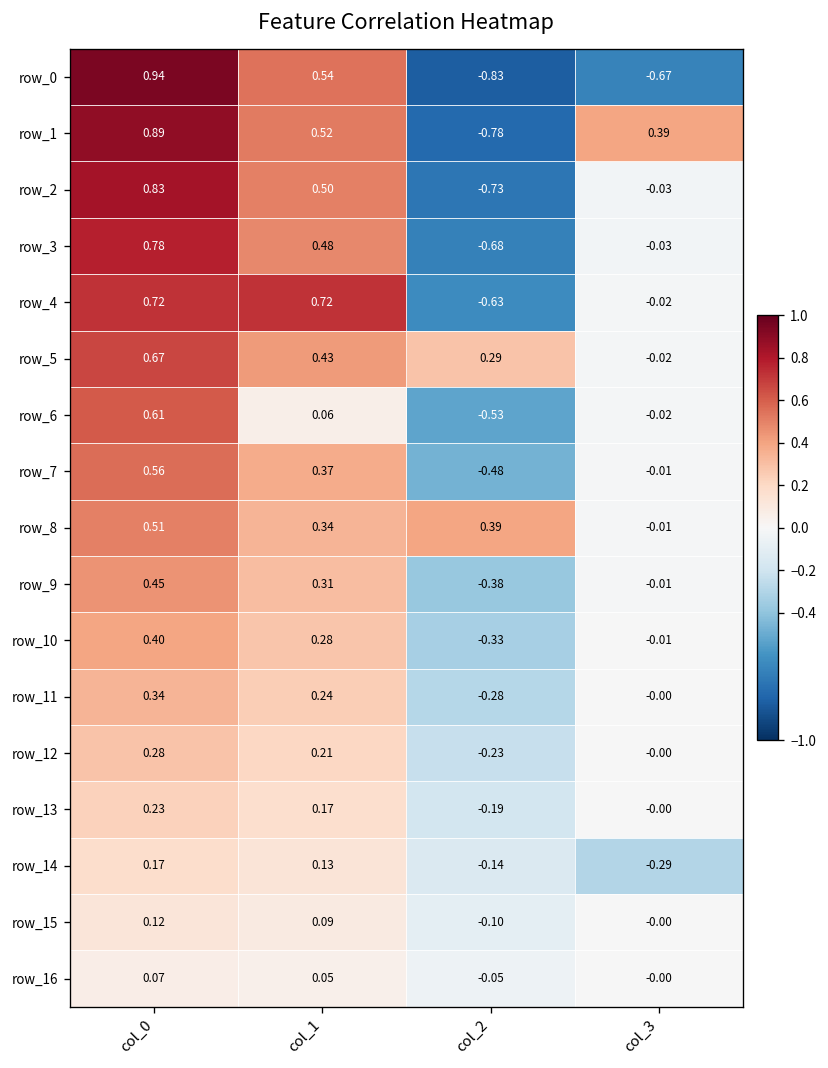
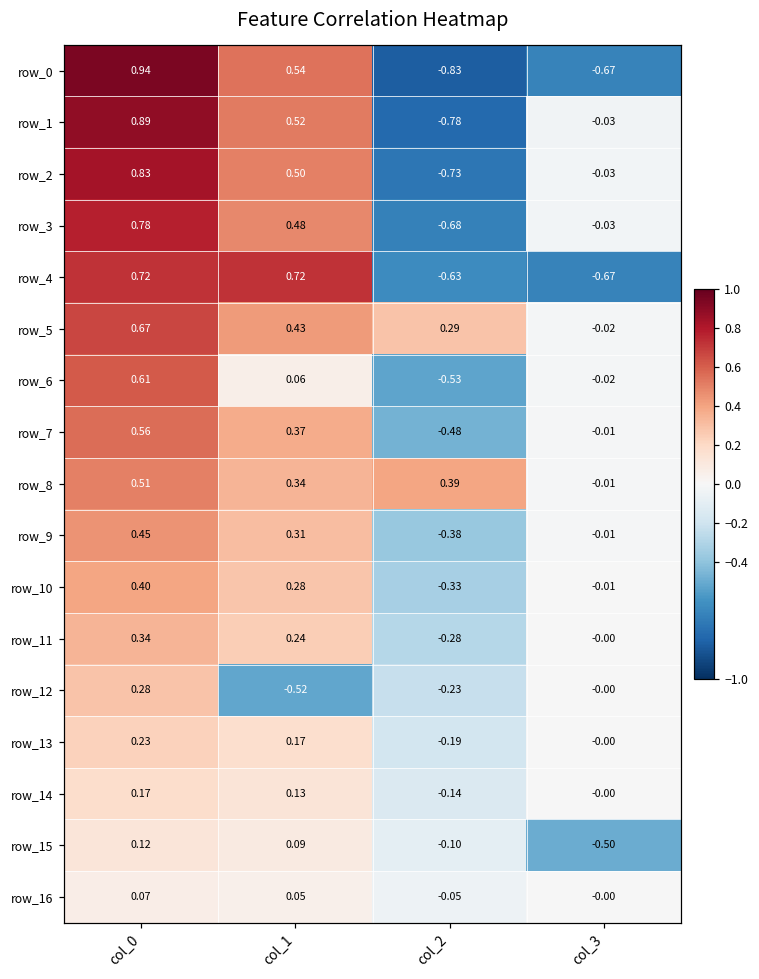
row_1, col_3: 0.39 -> -0.03
row_4, col_3: -0.02 -> -0.67
row_12, col_1: 0.21 -> -0.52
row_14, col_3: -0.29 -> -0.00
row_15, col_3: -0.00 -> -0.50
